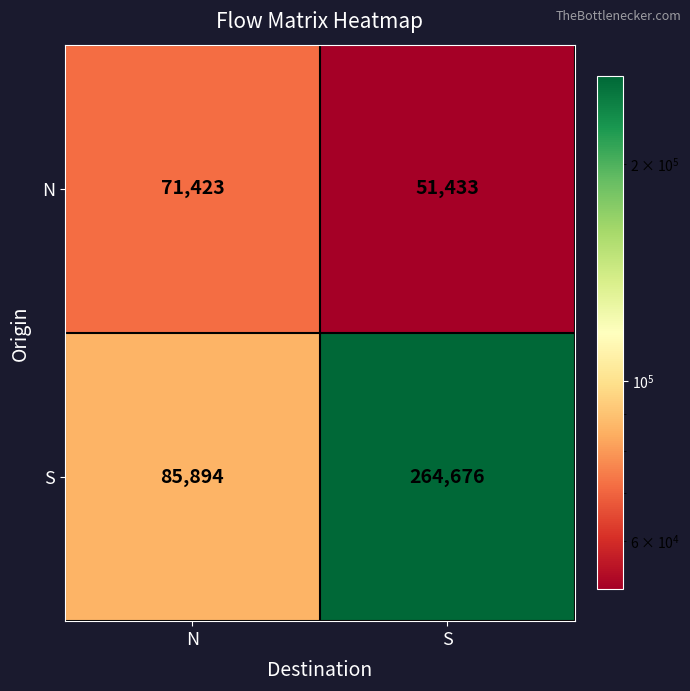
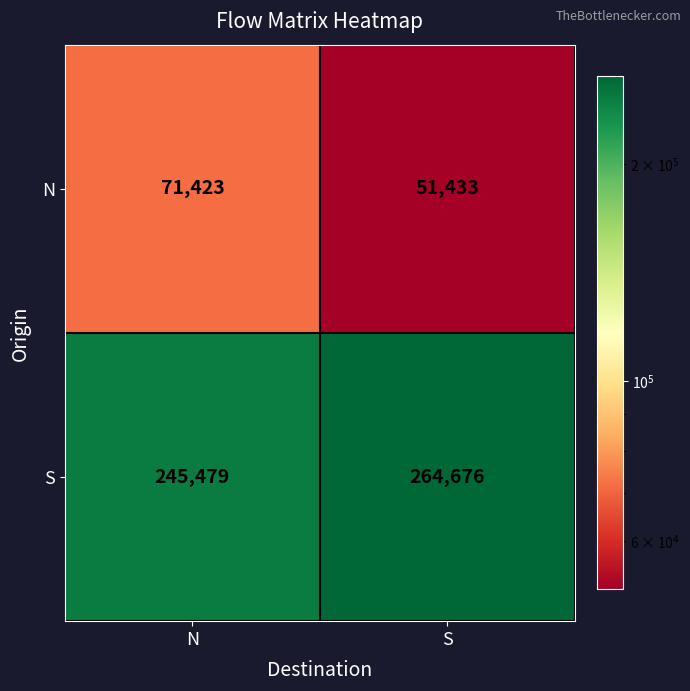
S, N: 85,894 -> 245,479
